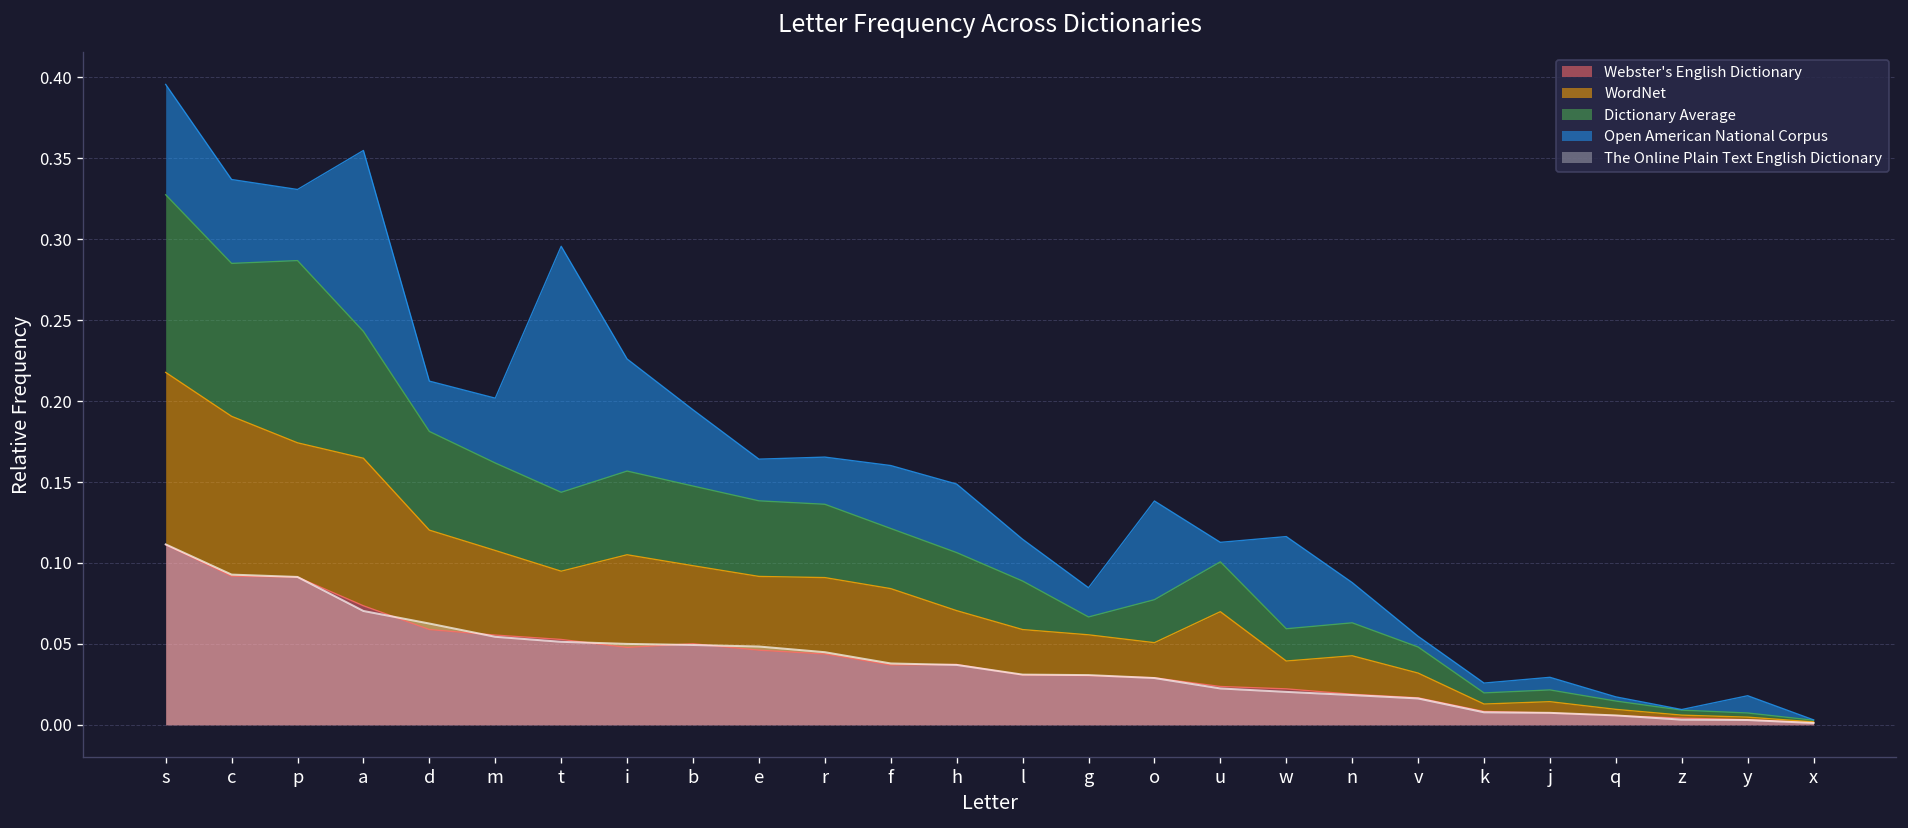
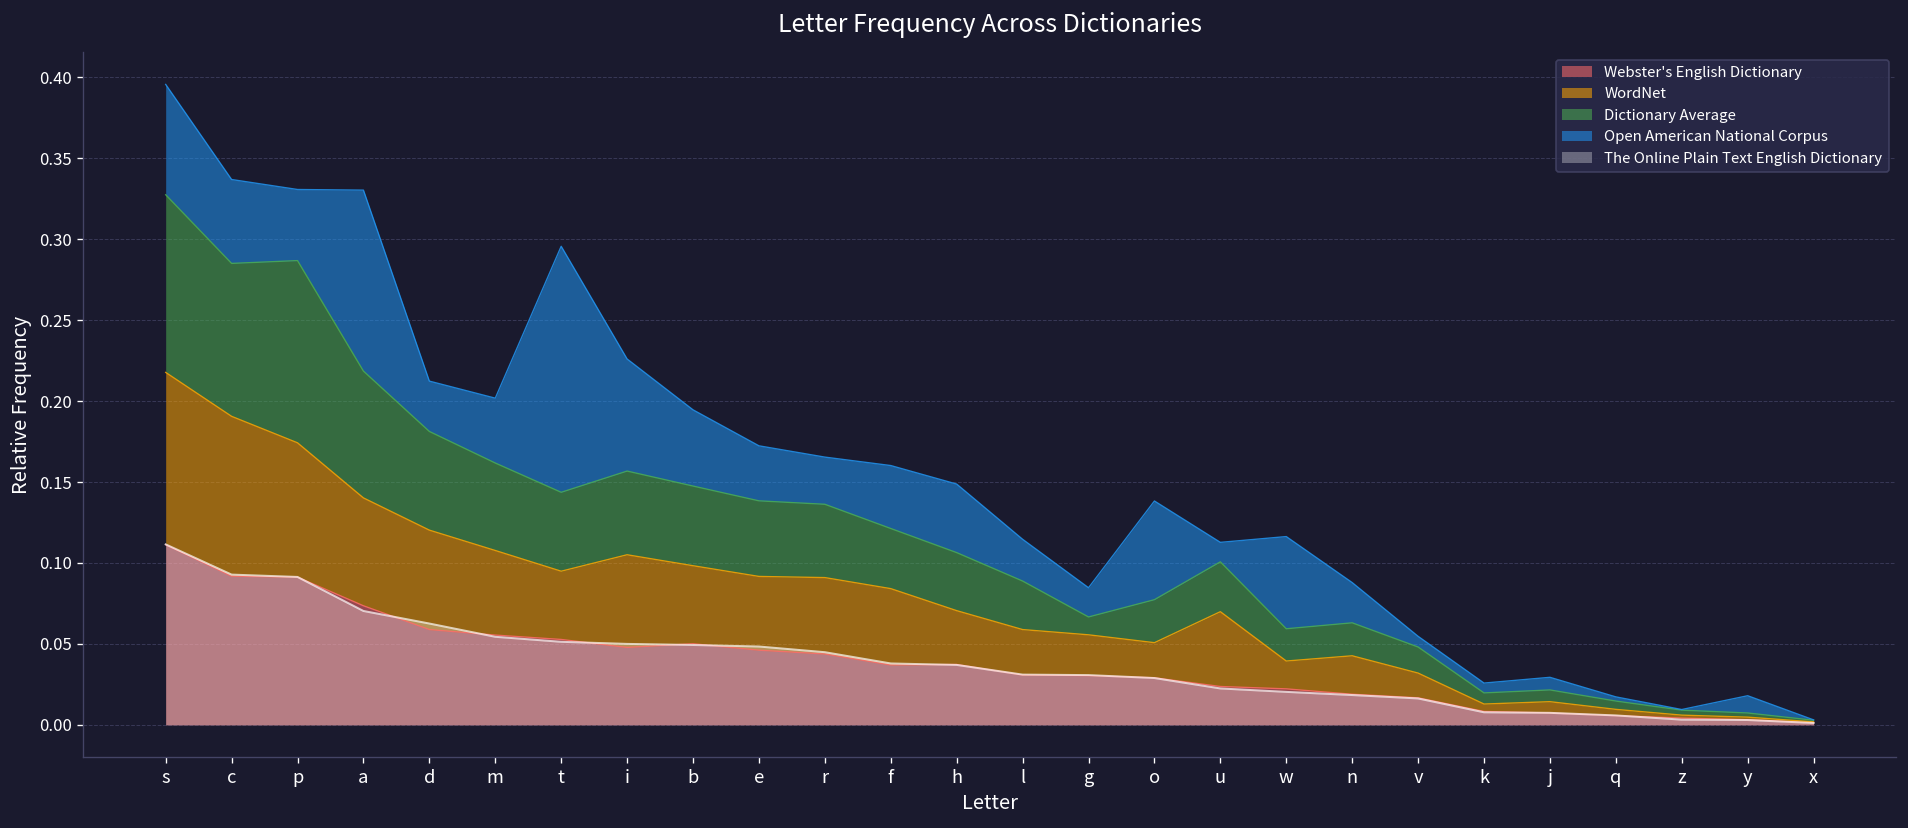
WordNet, a: 0.091 -> 0.067
Open American National Corpus, e: 0.026 -> 0.034
